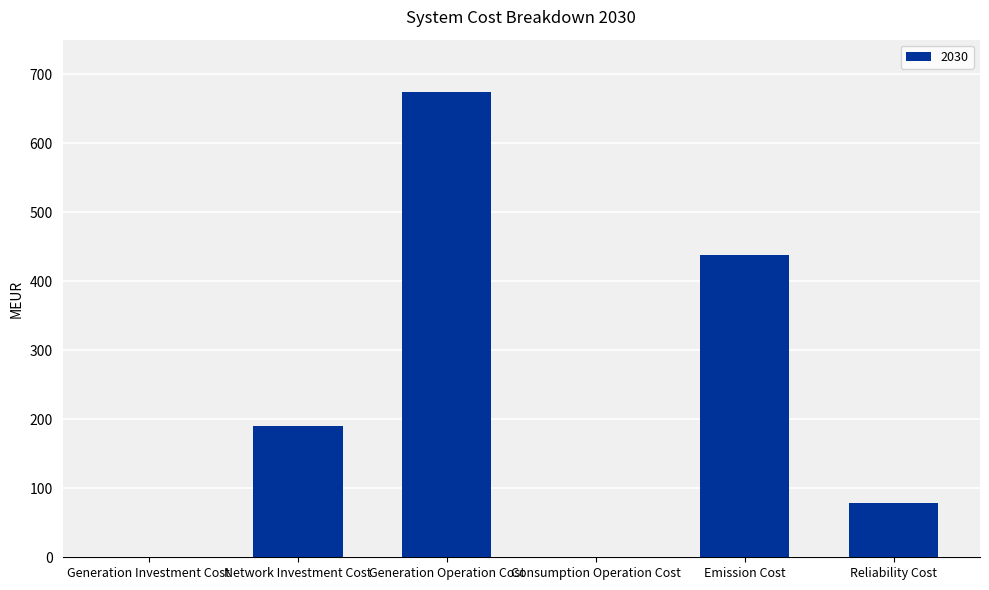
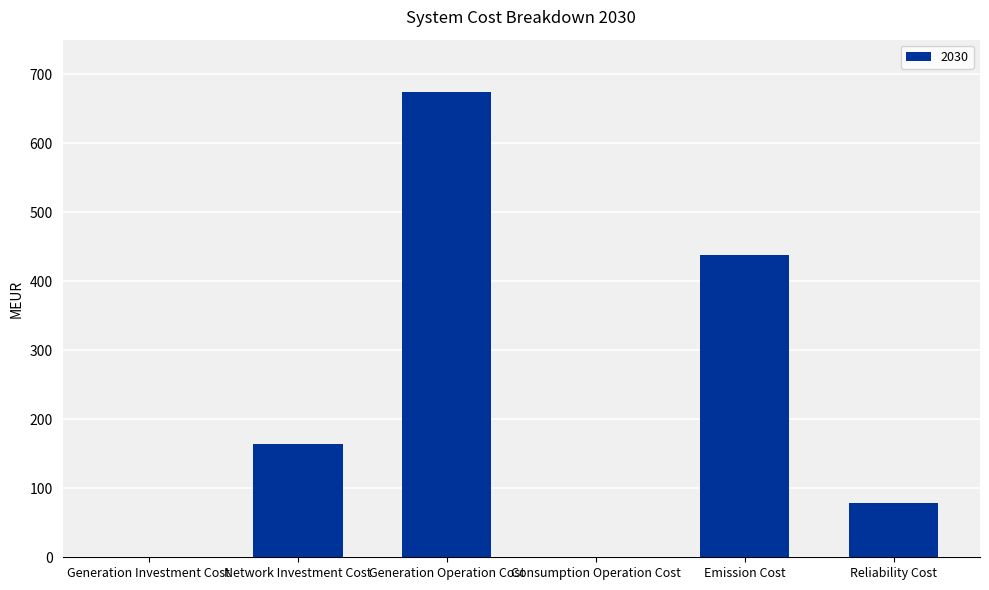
Network Investment Cost: 190 -> 160
